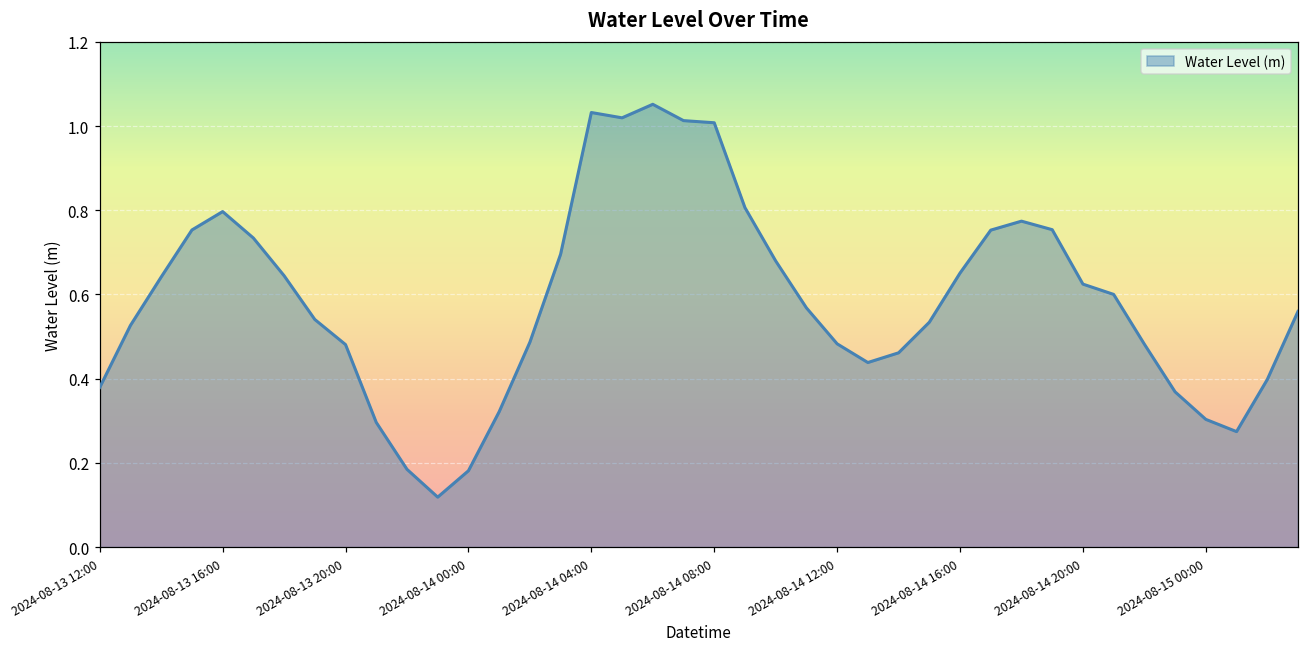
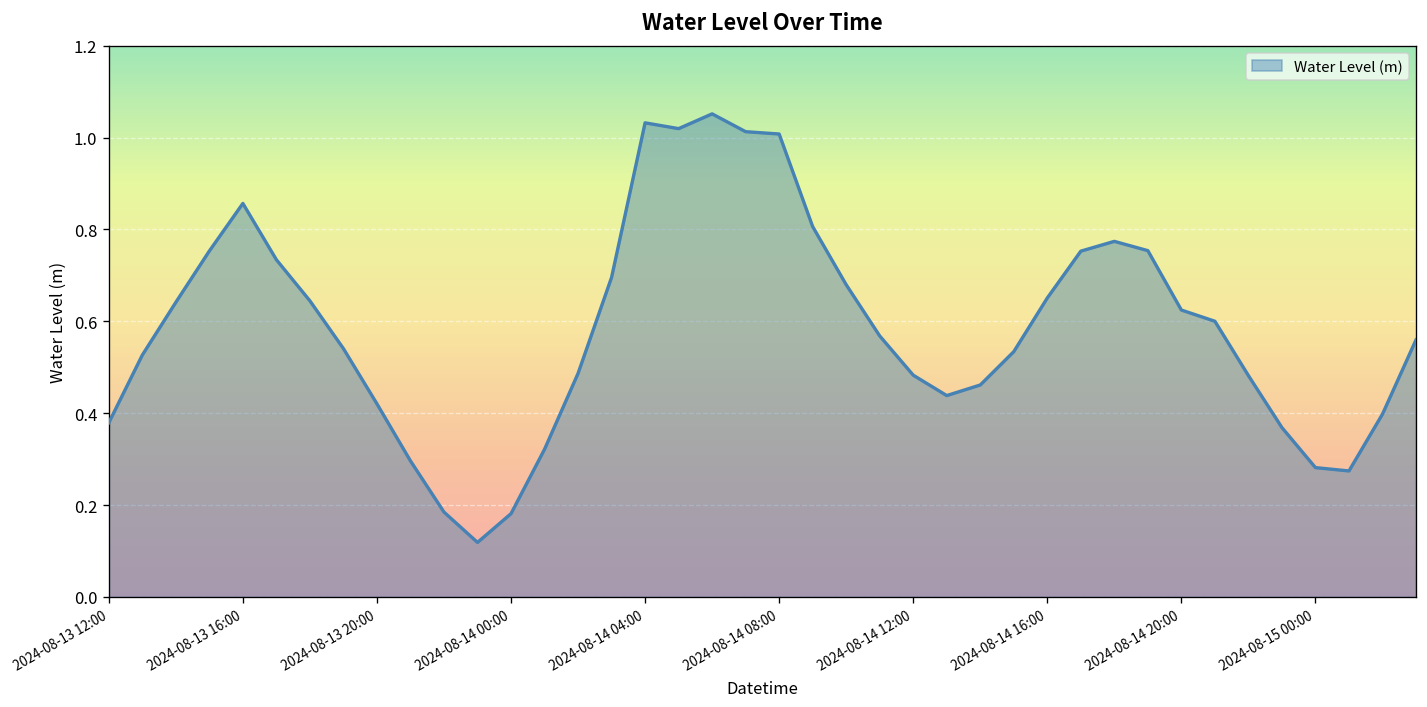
2024-08-13 16:00: 0.80 -> 0.86
2024-08-13 20:00: 0.48 -> 0.42
2024-08-15 00:00: 0.30 -> 0.28
